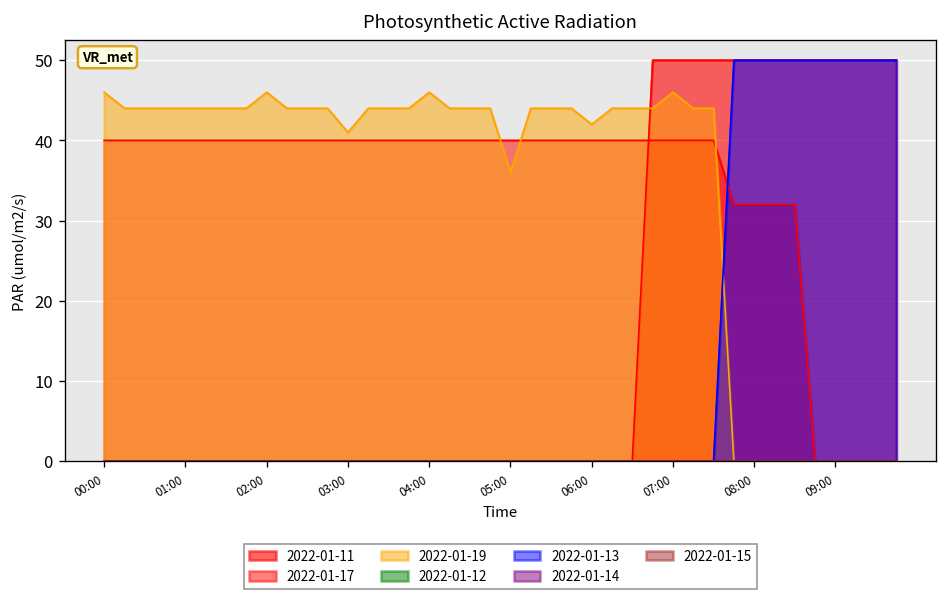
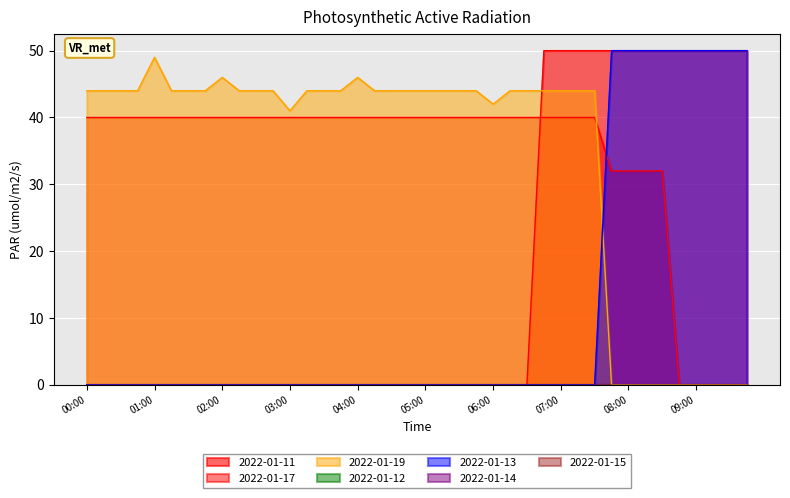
2022-01-19, 00:00: 46 -> 44
2022-01-19, 01:00: 44 -> 49
2022-01-19, 05:00: 36 -> 44
2022-01-19, 07:00: 46 -> 44
